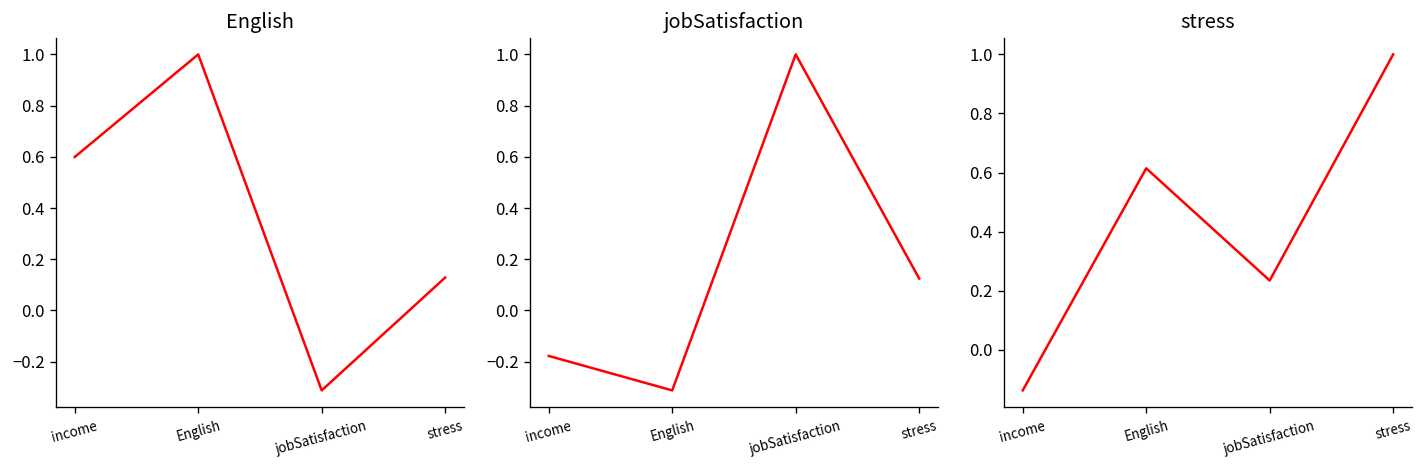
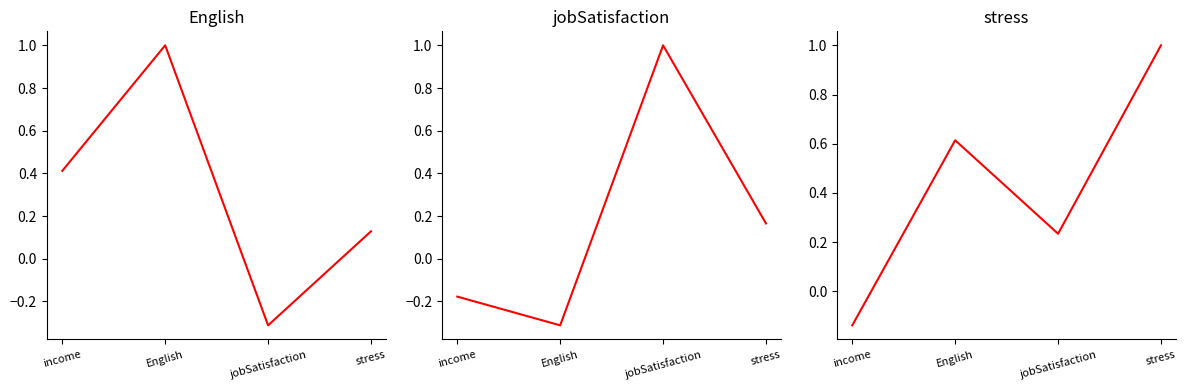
English, income: 0.60 -> 0.41
jobSatisfaction, stress: 0.12 -> 0.17
